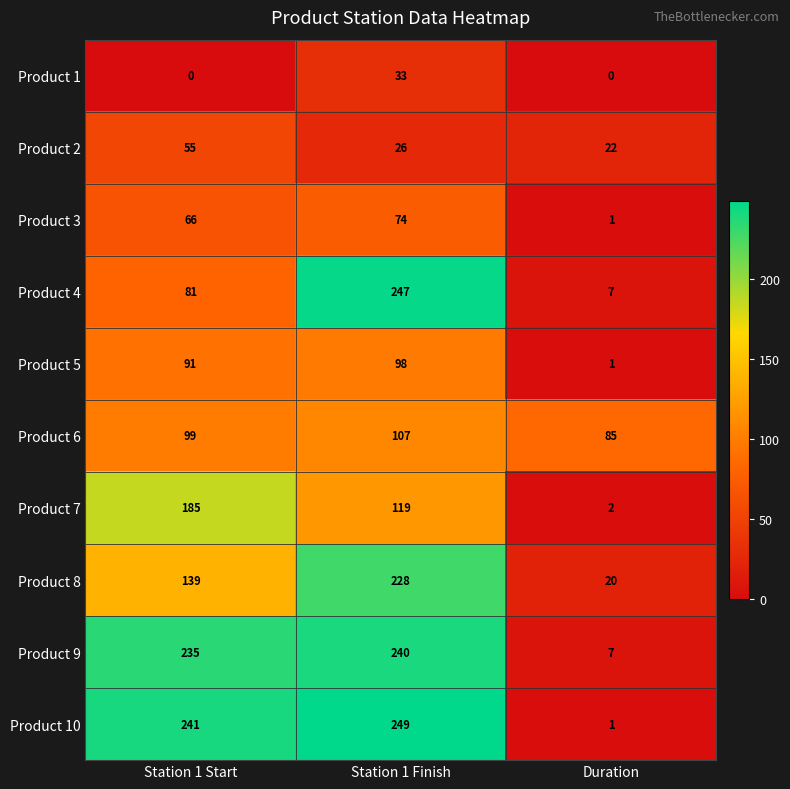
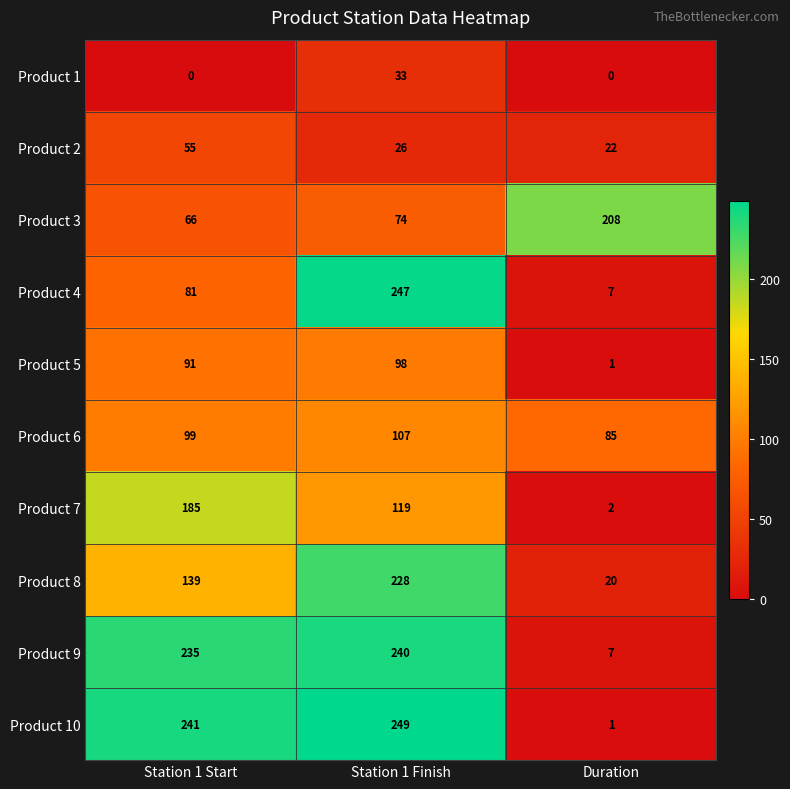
Product 3, Duration: 1 -> 208
